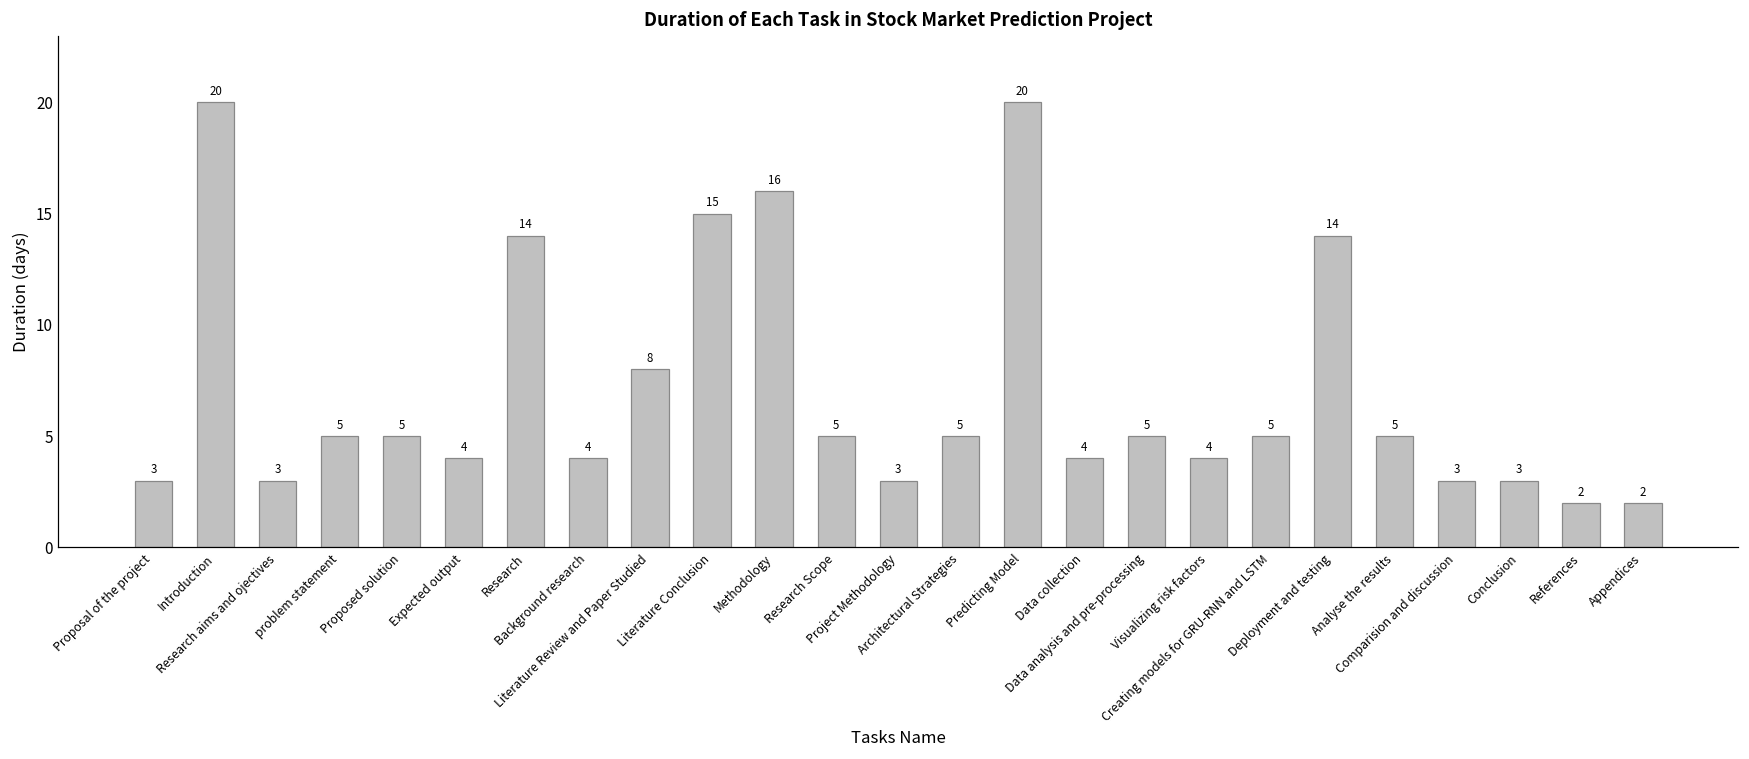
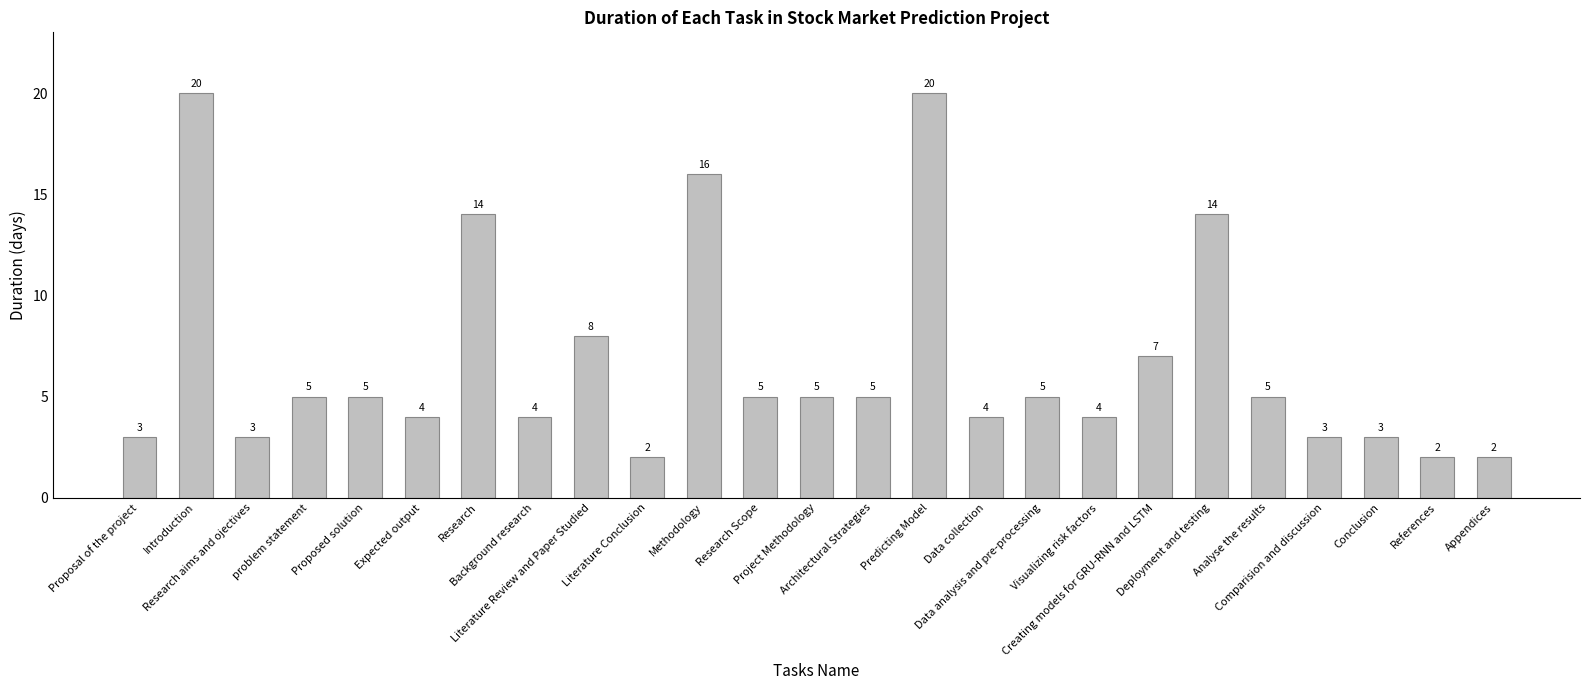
Literature Conclusion: 15 -> 2
Project Methodology: 3 -> 5
Creating models for GRU-RNN and LSTM: 5 -> 7
